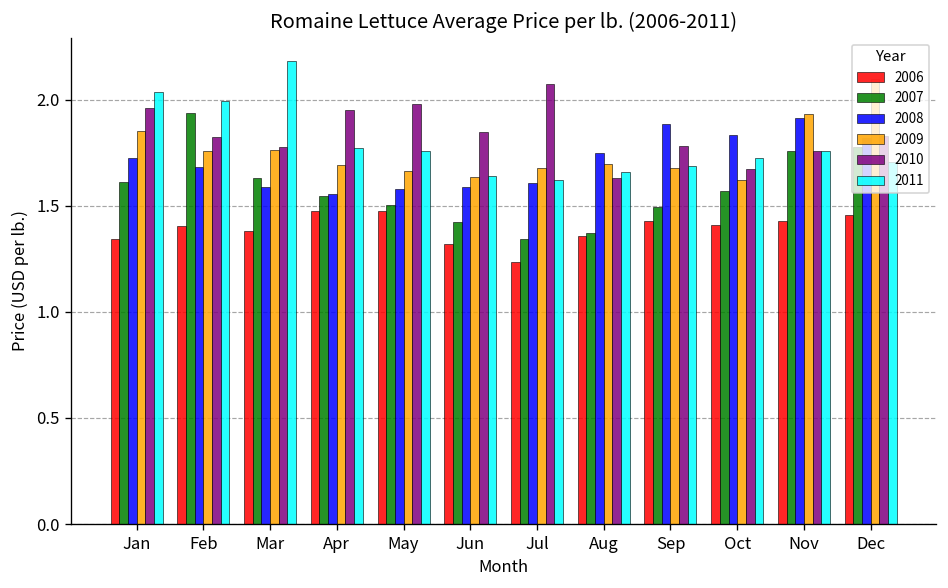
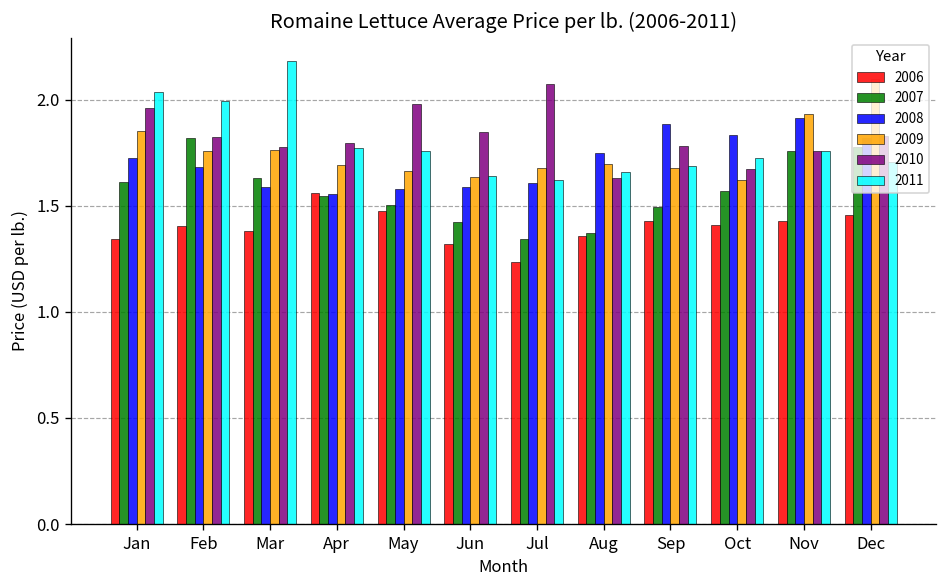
2007, Feb: 1.94 -> 1.82
2006, Apr: 1.48 -> 1.56
2010, Apr: 1.95 -> 1.80
